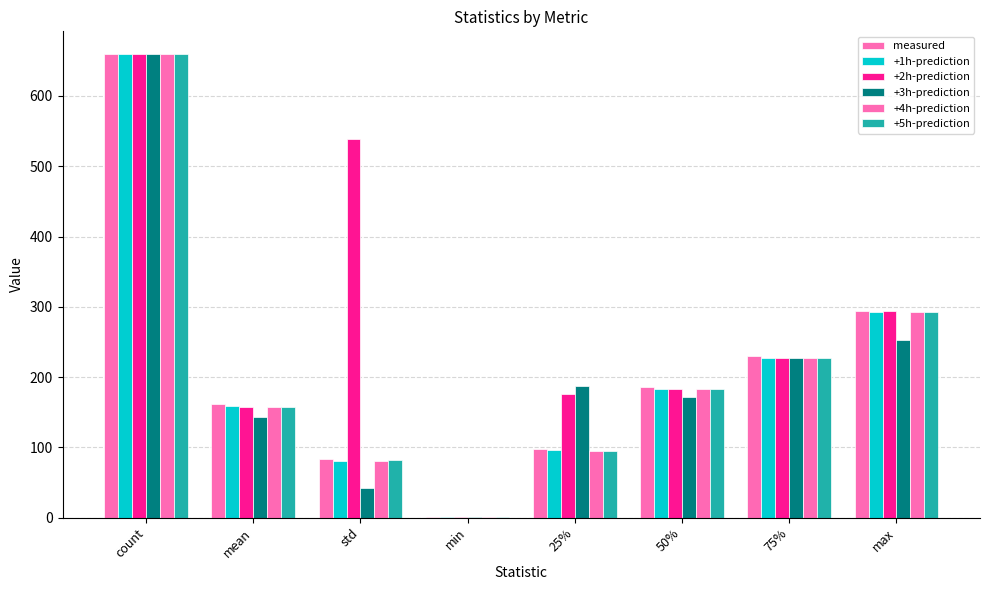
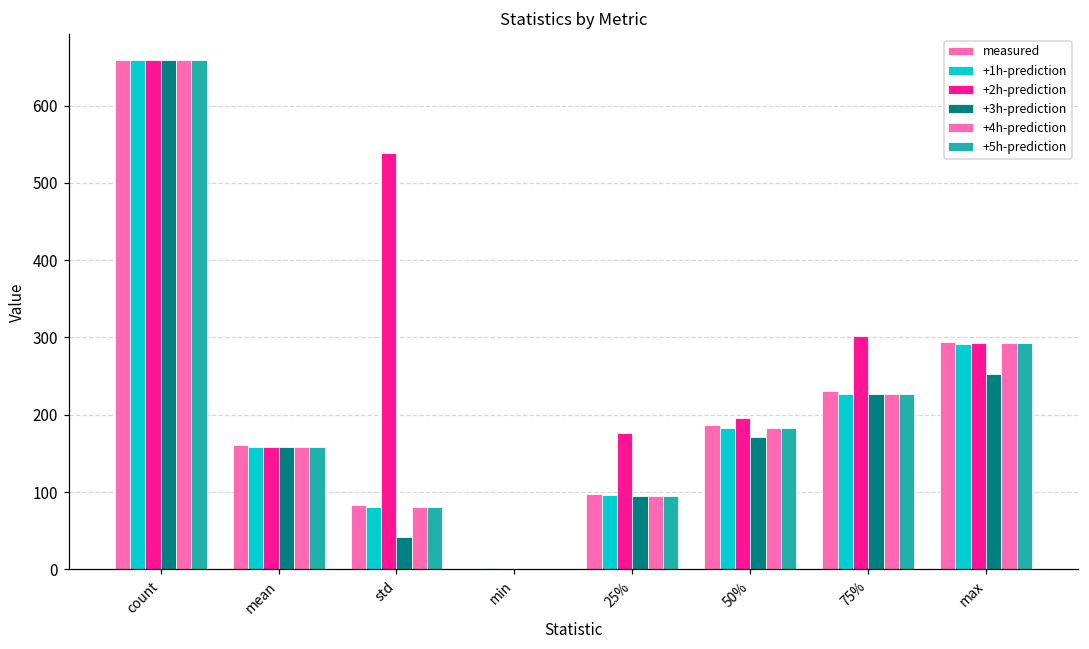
+3h-prediction, mean: 140 -> 160
+3h-prediction, 25%: 190 -> 100
+2h-prediction, 50%: 180 -> 200
+2h-prediction, 75%: 230 -> 300
